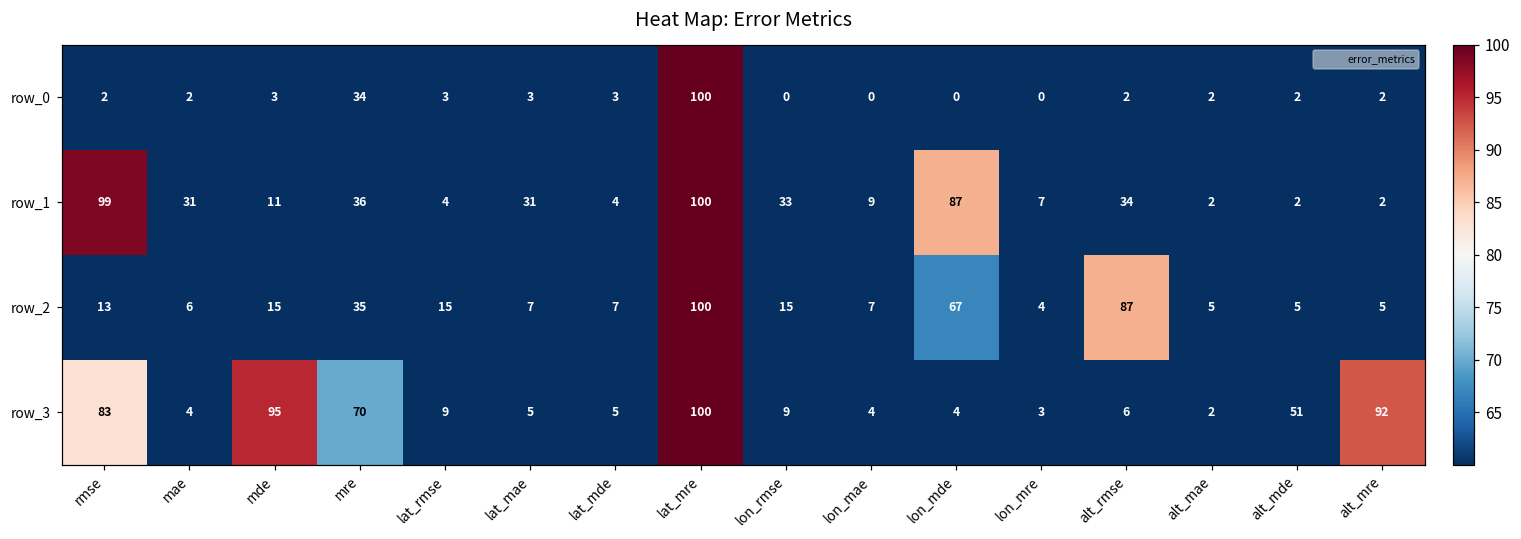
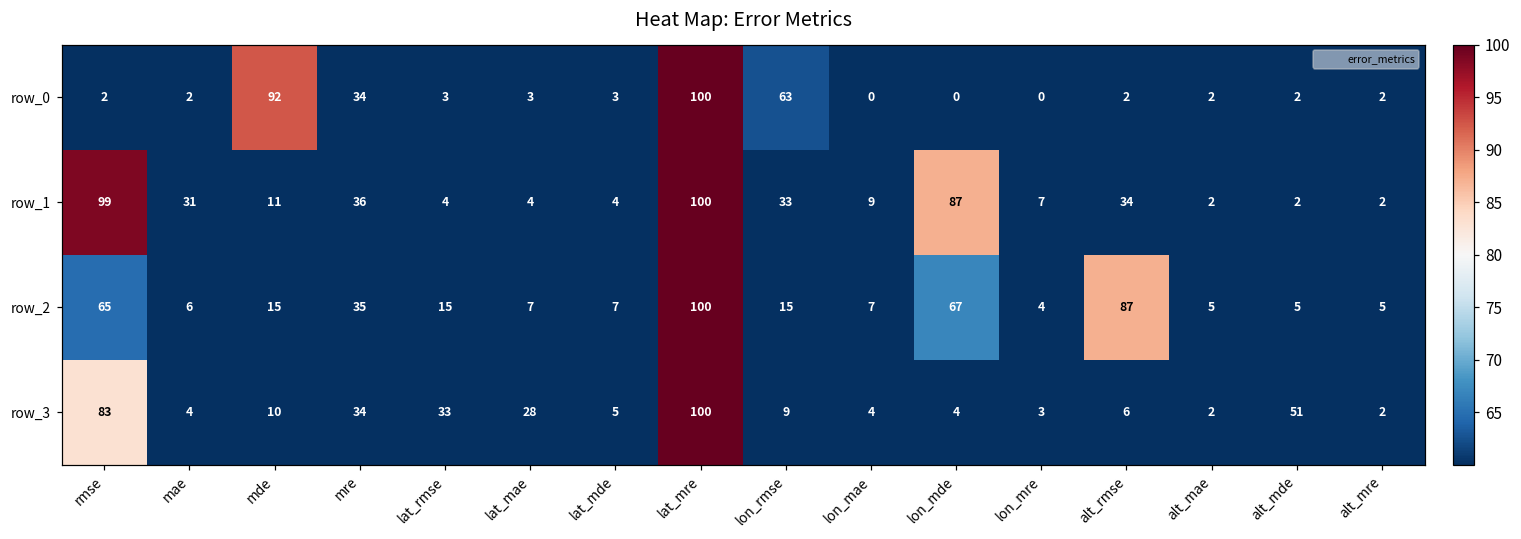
row_0, mde: 3 -> 92
row_0, lon_rmse: 0 -> 63
row_1, lat_mae: 31 -> 4
row_2, rmse: 13 -> 65
row_3, mde: 95 -> 10
row_3, mre: 70 -> 34
row_3, lat_rmse: 9 -> 33
row_3, lat_mae: 5 -> 28
row_3, alt_mre: 92 -> 2
